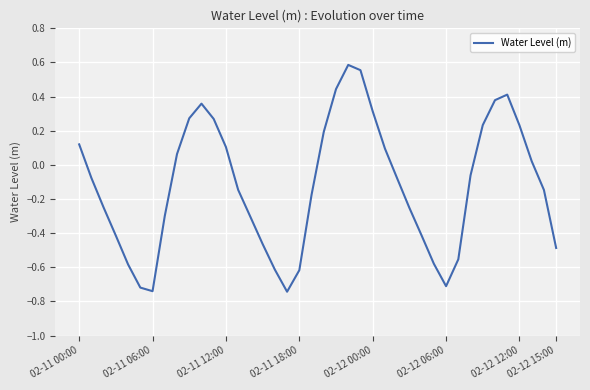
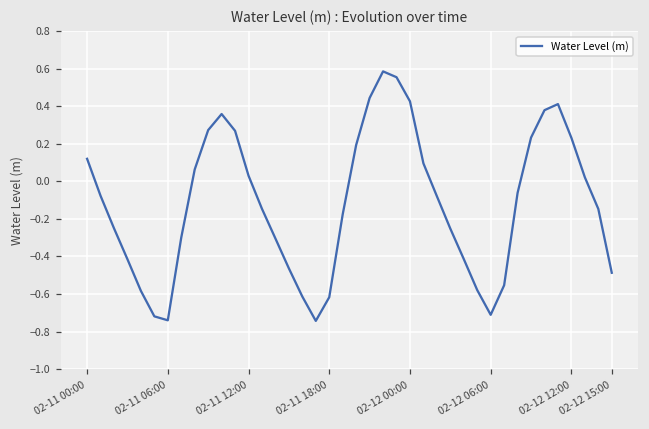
02-11 12:00: 0.10 -> 0.03
02-12 00:00: 0.31 -> 0.43
